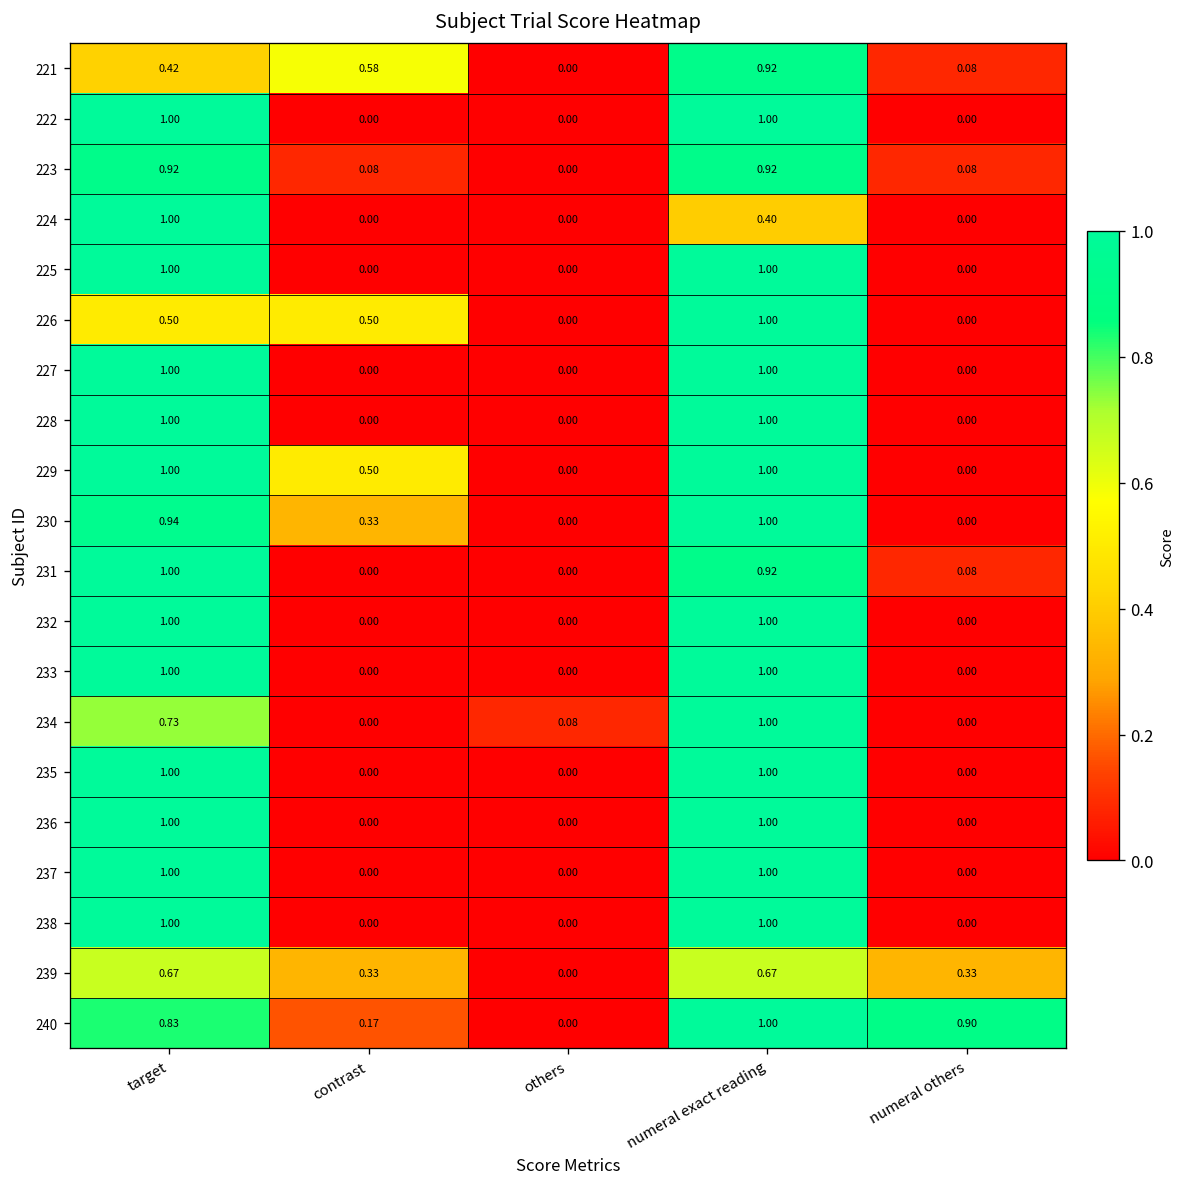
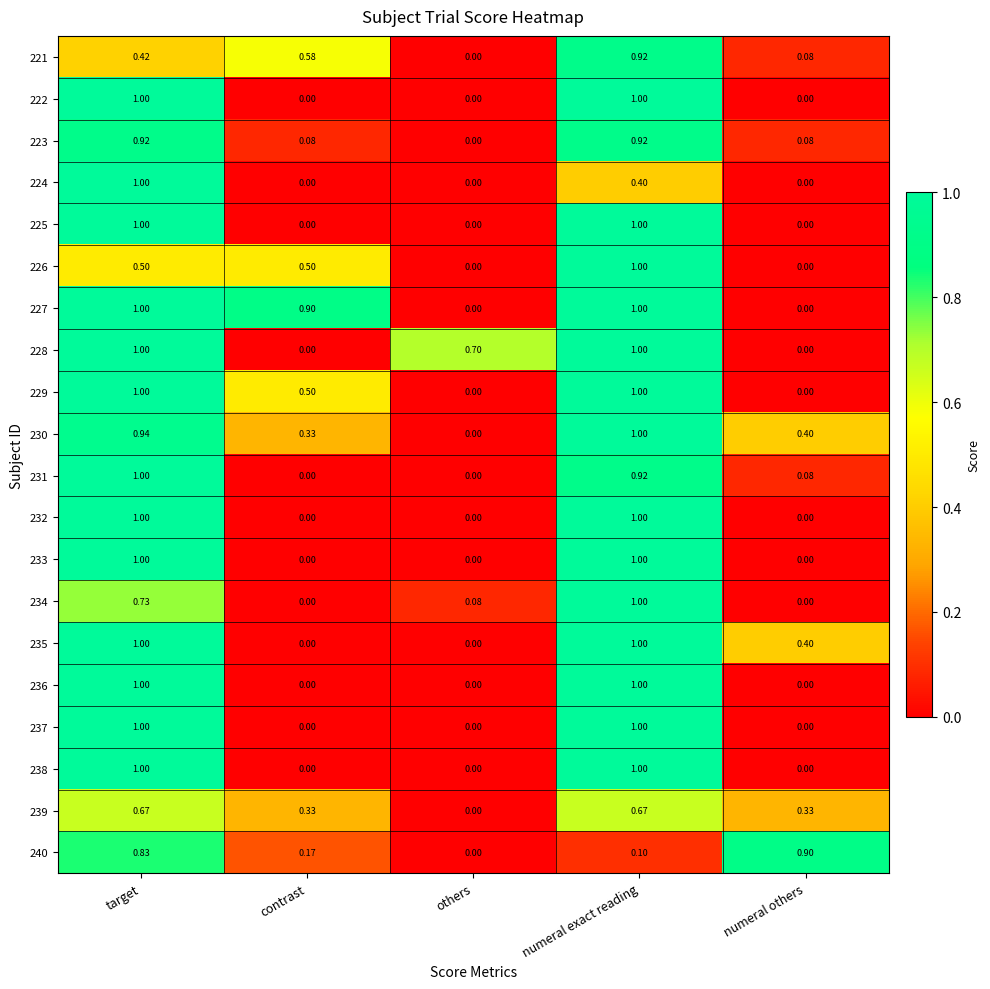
227, contrast: 0.00 -> 0.90
228, others: 0.00 -> 0.70
230, numeral others: 0.00 -> 0.40
235, numeral others: 0.00 -> 0.40
240, numeral exact reading: 1.00 -> 0.10
